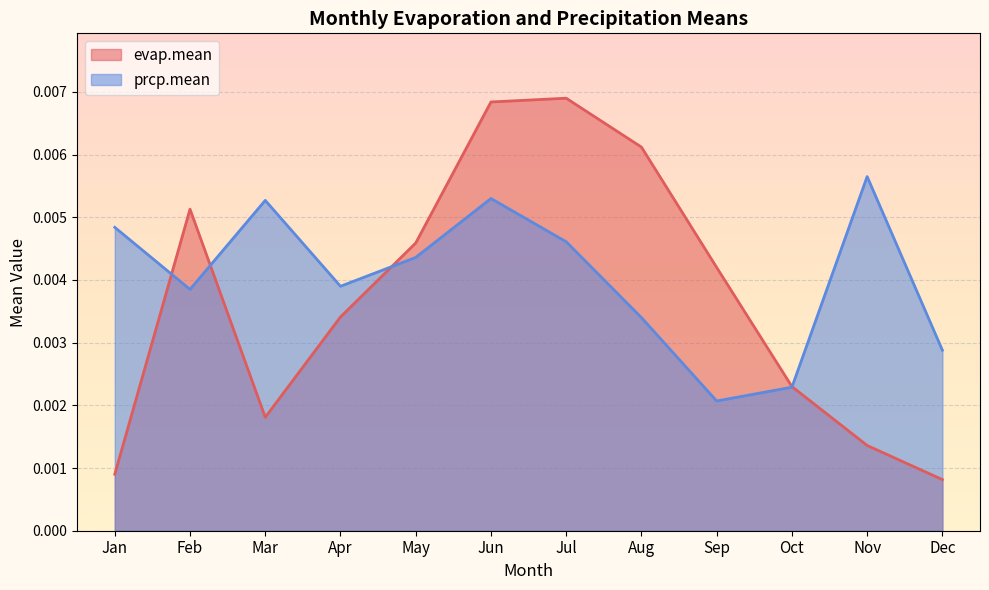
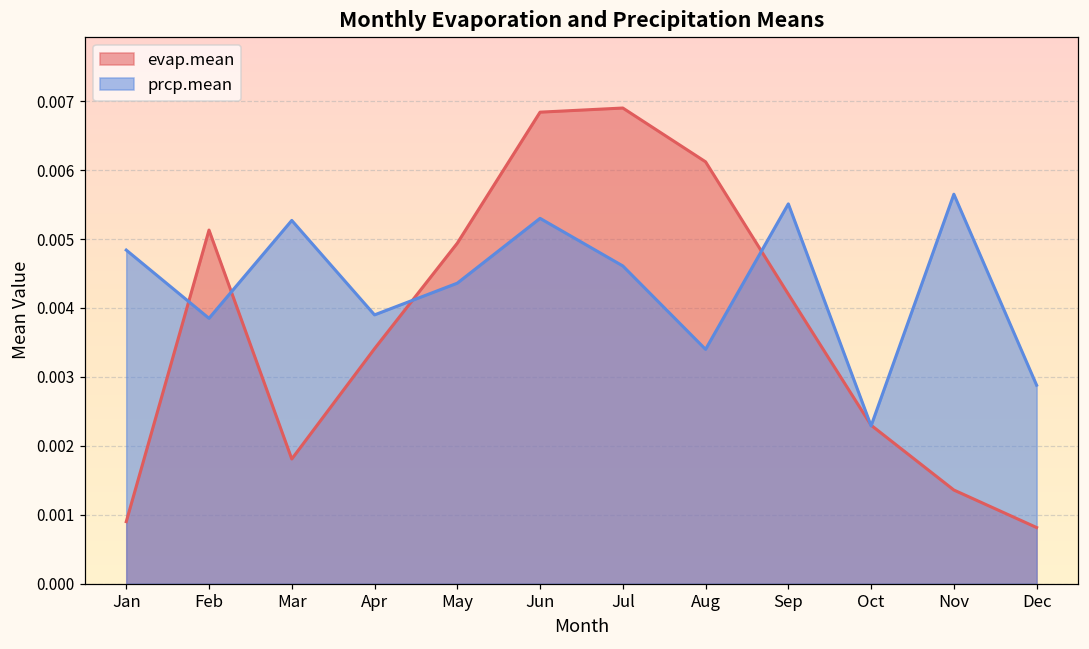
evap.mean, May: 0.0046 -> 0.0049
prcp.mean, Sep: 0.0021 -> 0.0055
